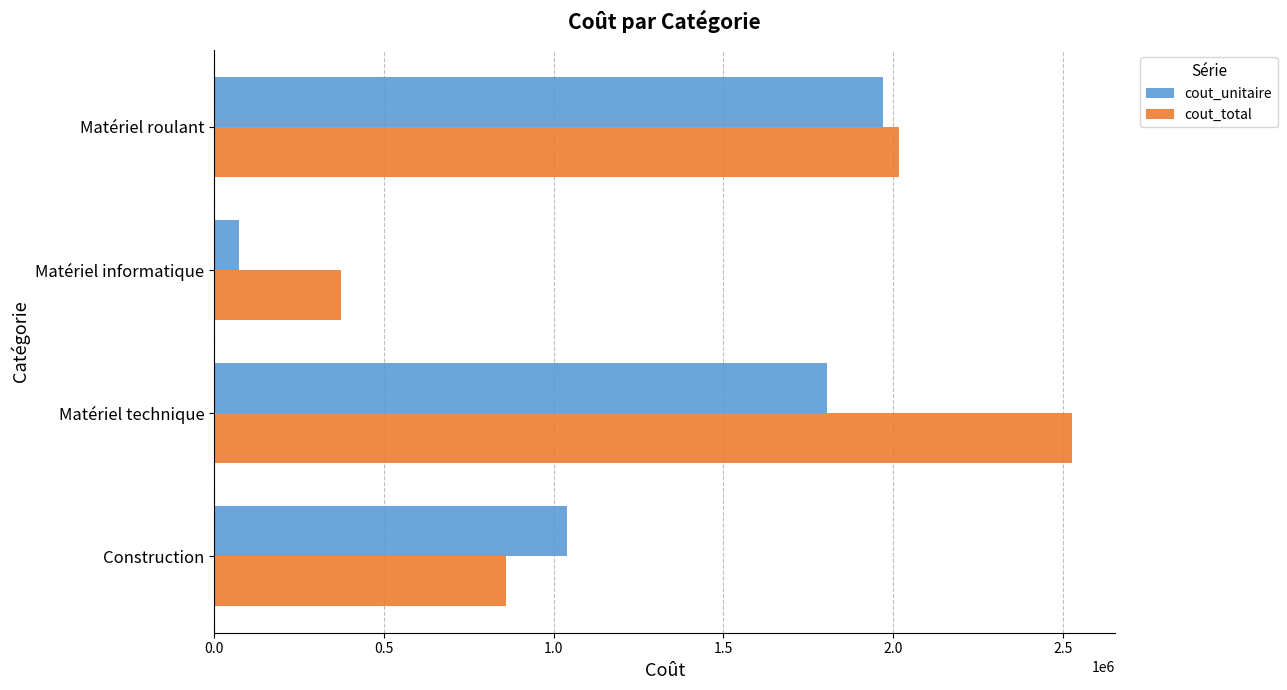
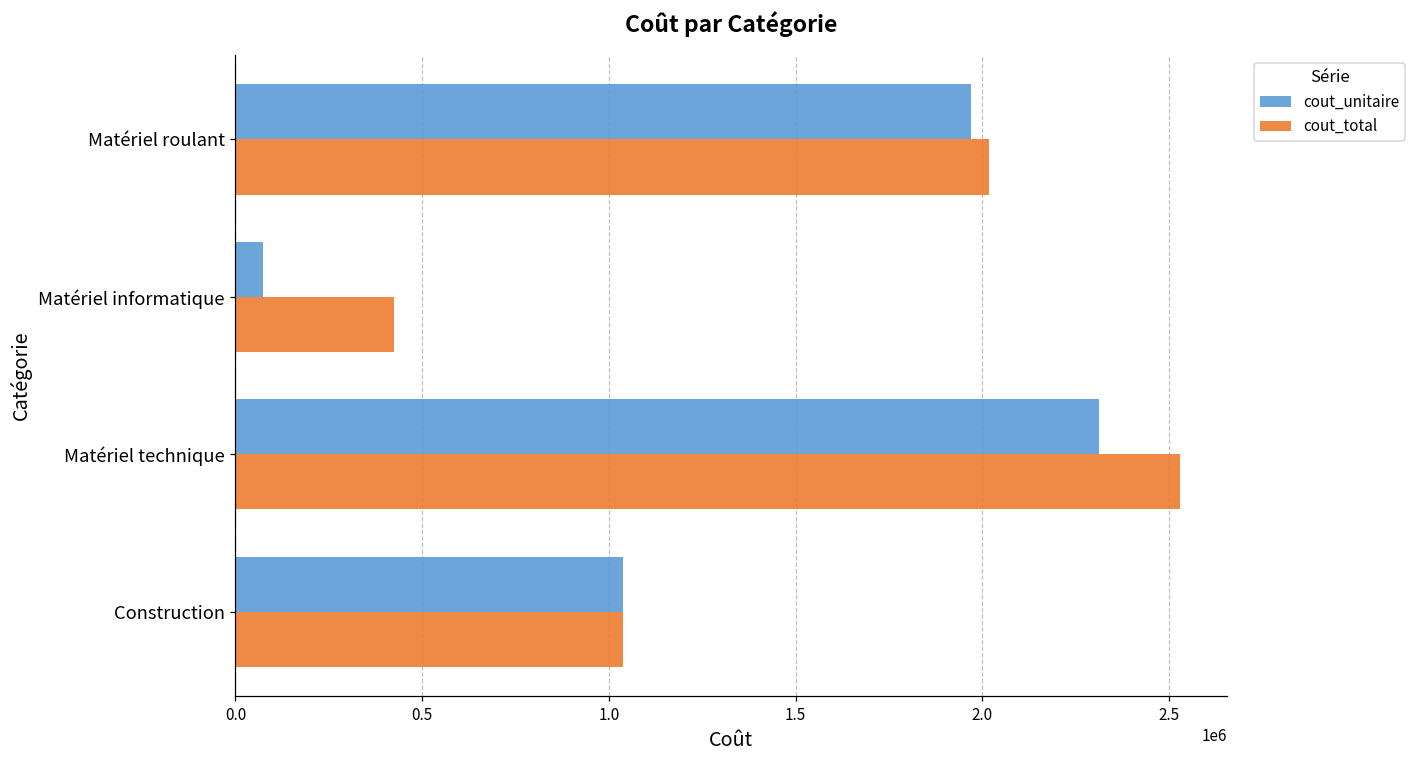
cout_total, Matériel informatique: 370000 -> 430000
cout_unitaire, Matériel technique: 1810000 -> 2310000
cout_total, Construction: 860000 -> 1040000
